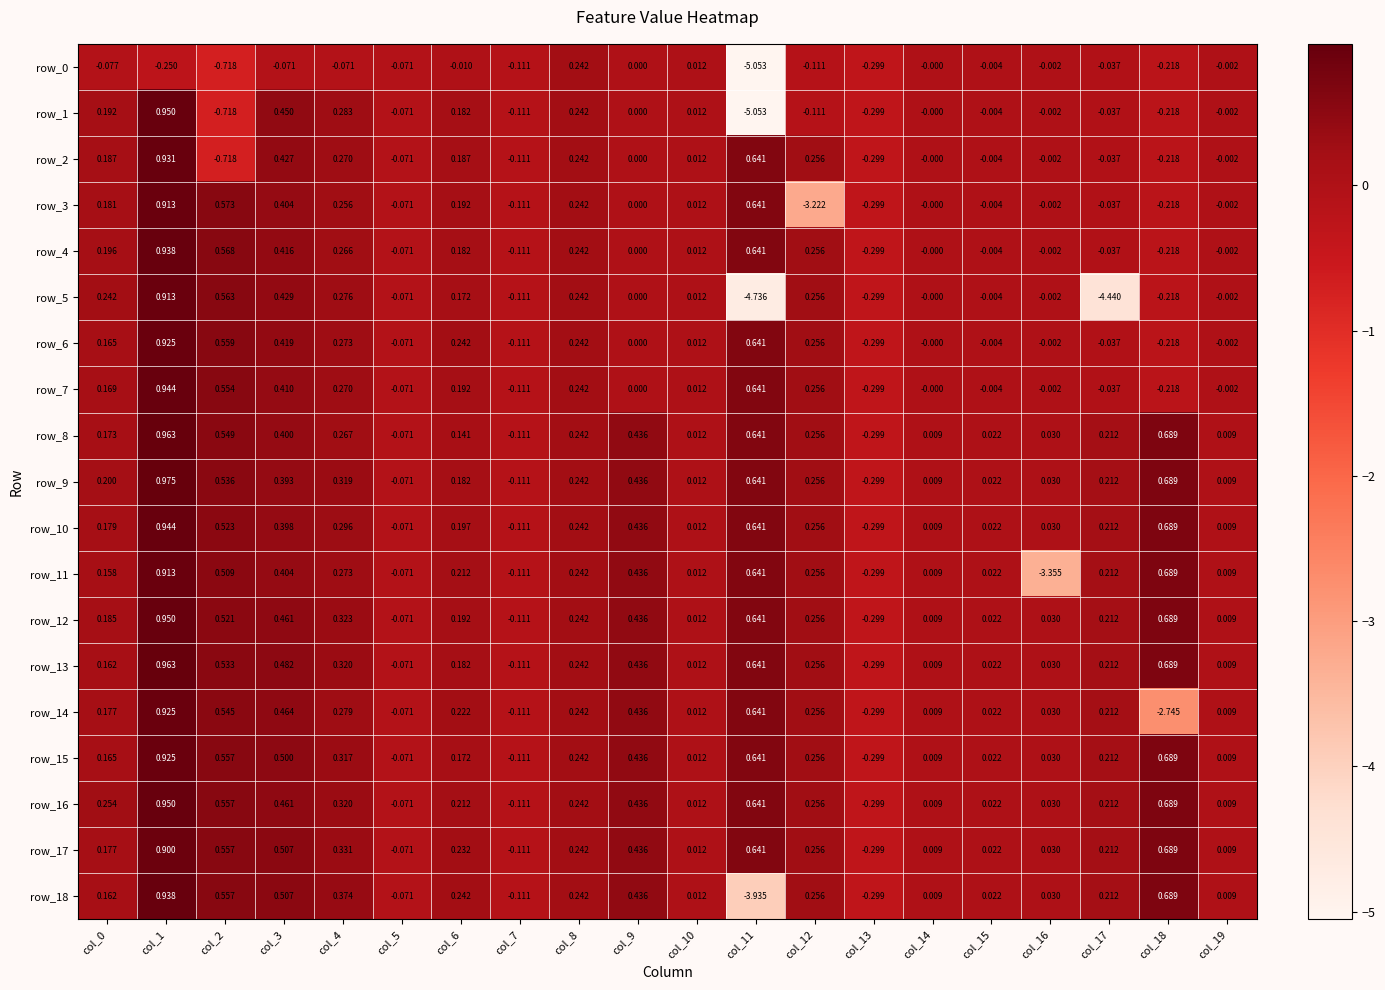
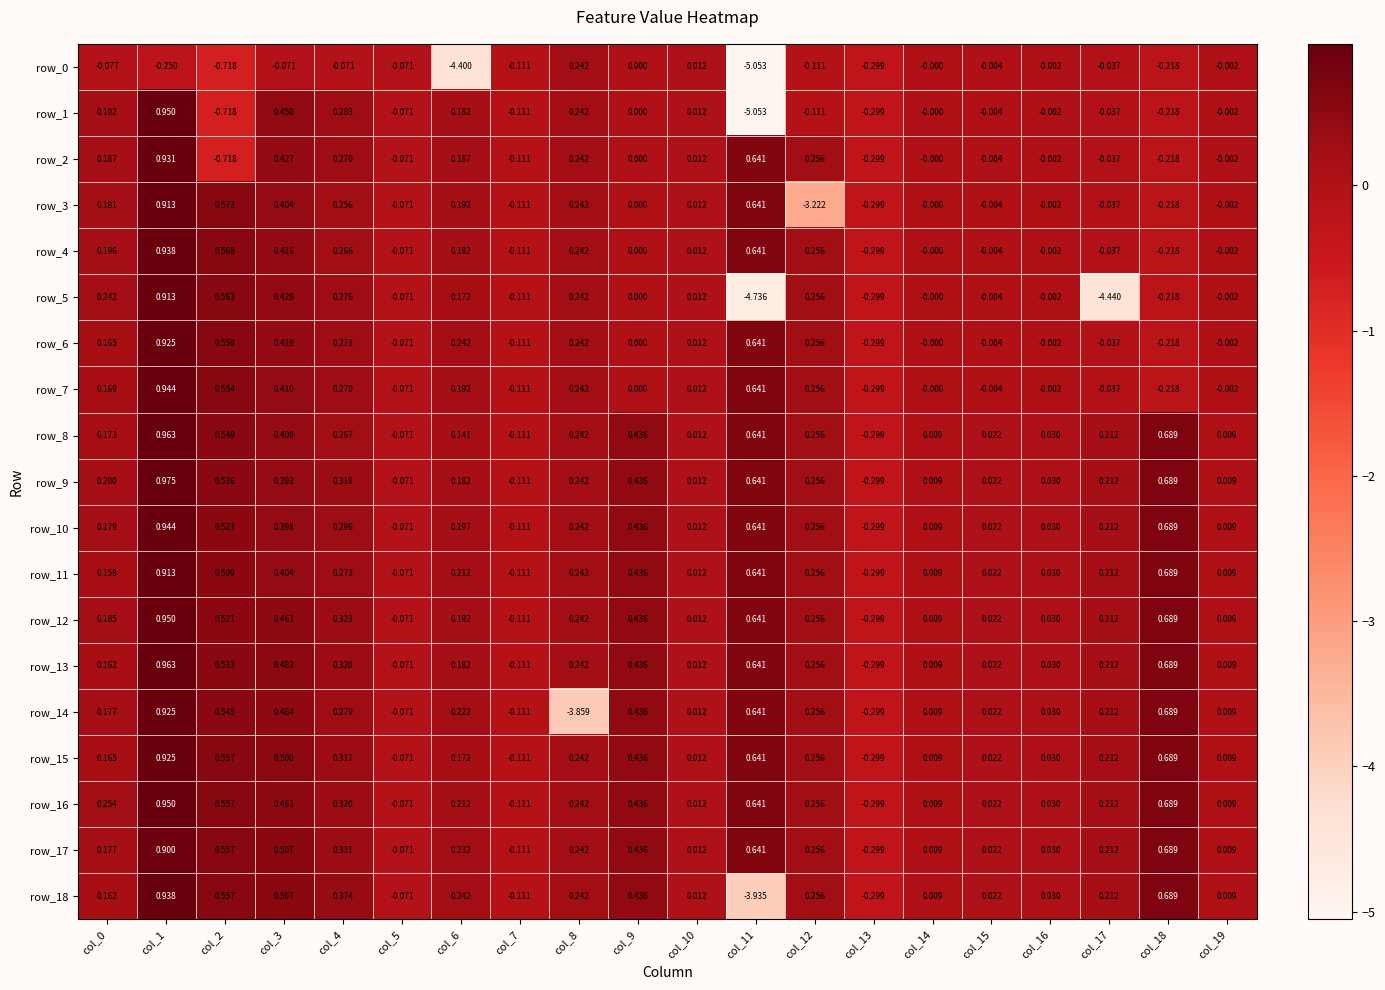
row_0, col_6: -0.010 -> -4.400
row_11, col_16: -3.355 -> 0.030
row_14, col_8: 0.242 -> -3.859
row_14, col_18: -2.745 -> 0.689
